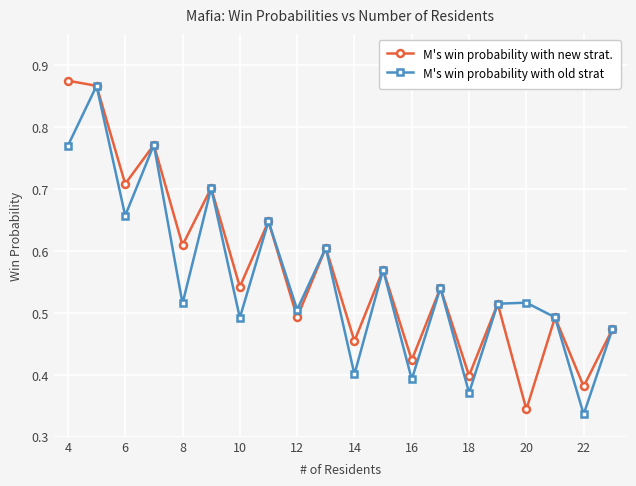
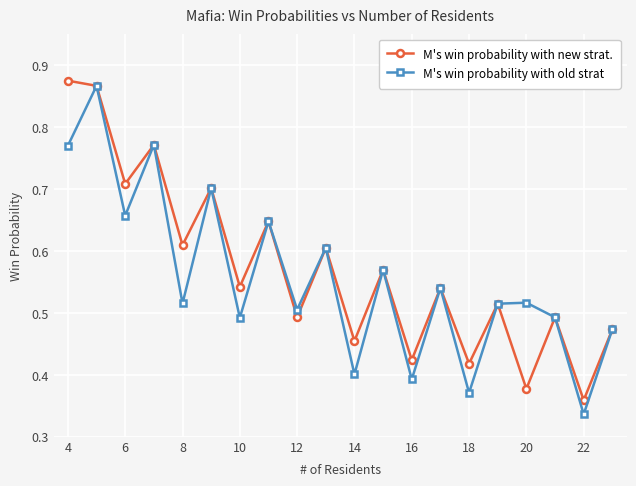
M's win probability with new strat., 18: 0.40 -> 0.42
M's win probability with new strat., 20: 0.34 -> 0.38
M's win probability with new strat., 22: 0.38 -> 0.36
